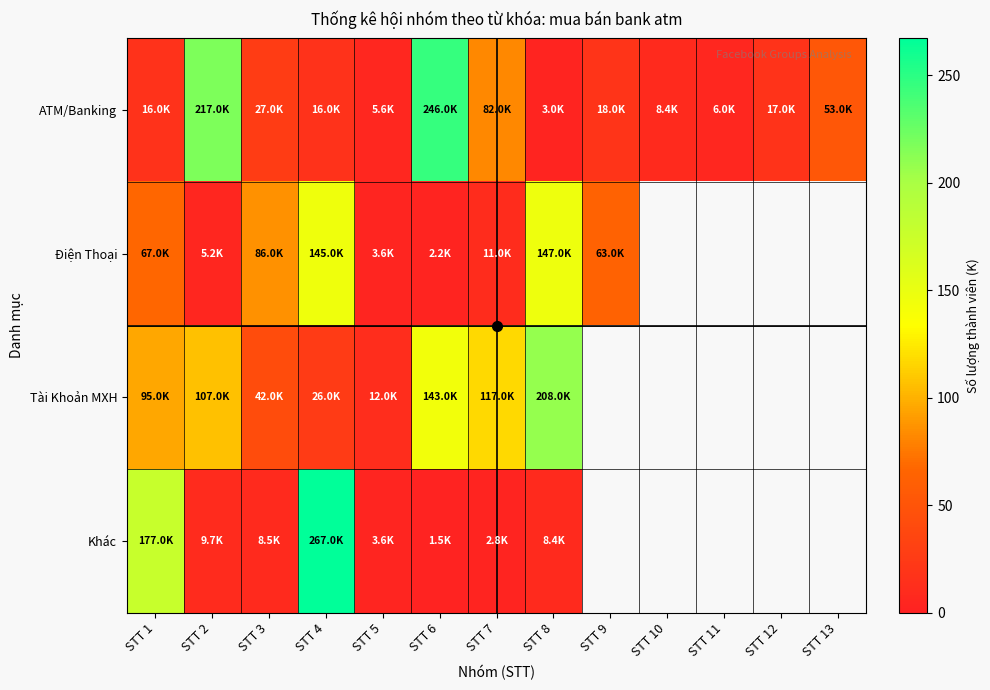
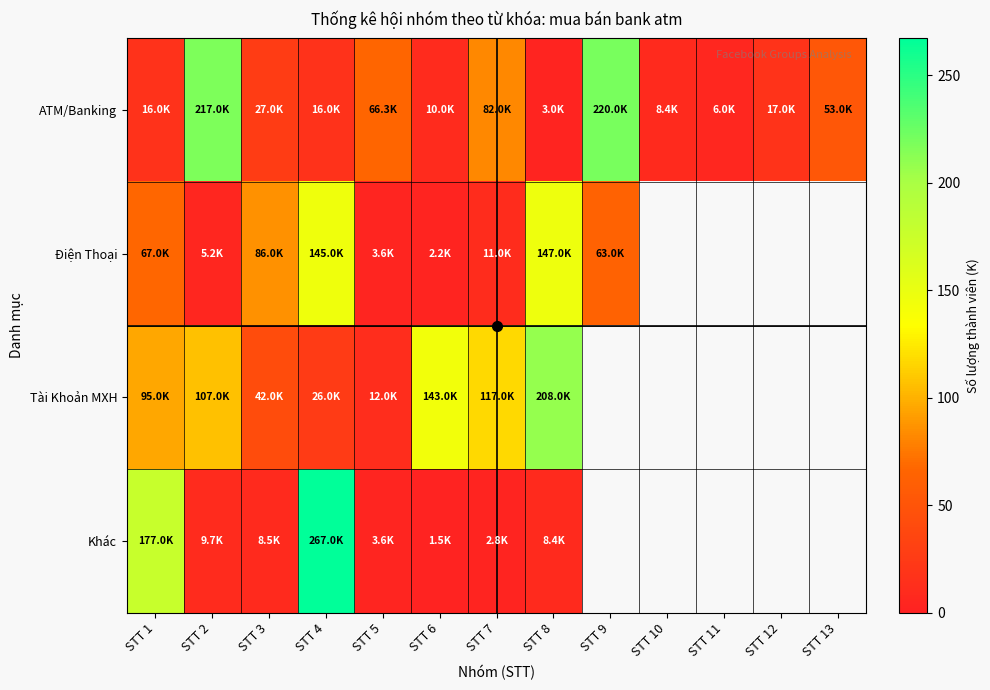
ATM/Banking, STT 5: 5.6K -> 66.3K
ATM/Banking, STT 6: 246.0K -> 10.0K
ATM/Banking, STT 9: 18.0K -> 220.0K
